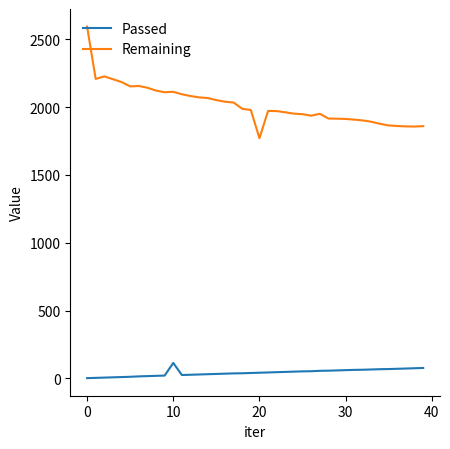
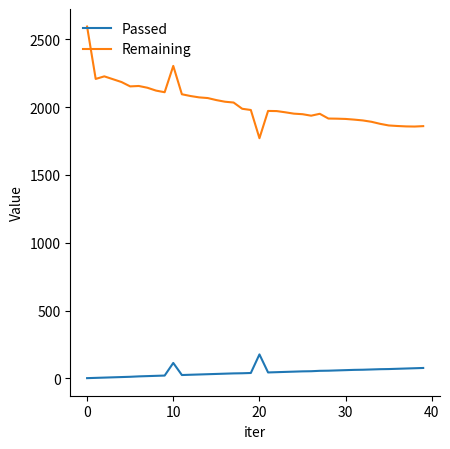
Remaining, 10: 2110 -> 2300
Passed, 20: 40 -> 180
